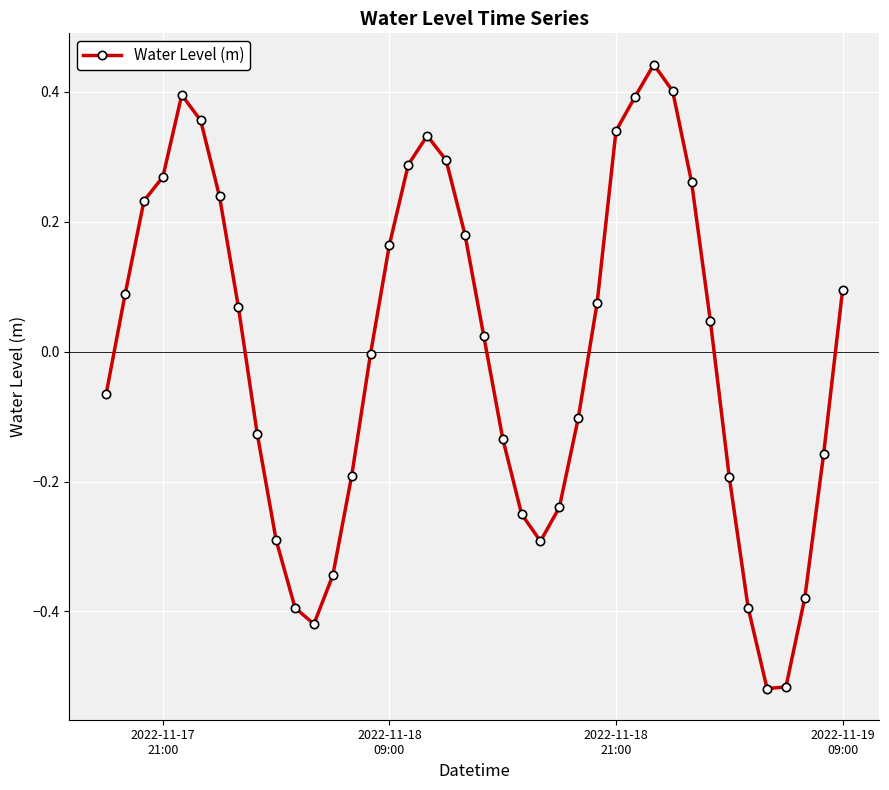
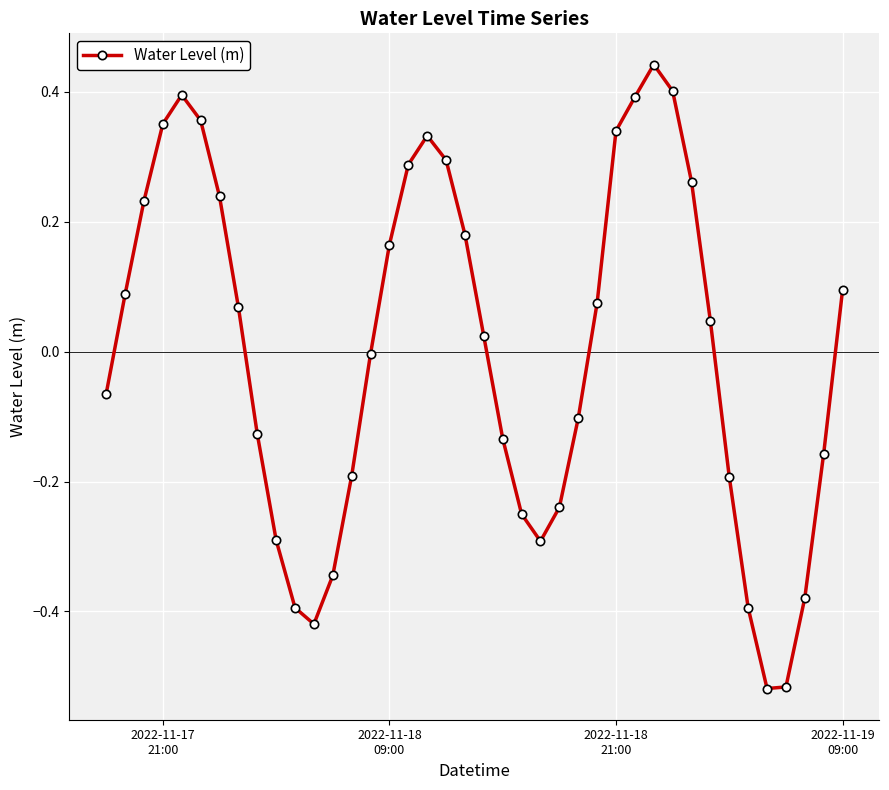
2022-11-17 21:00: 0.27 -> 0.35
